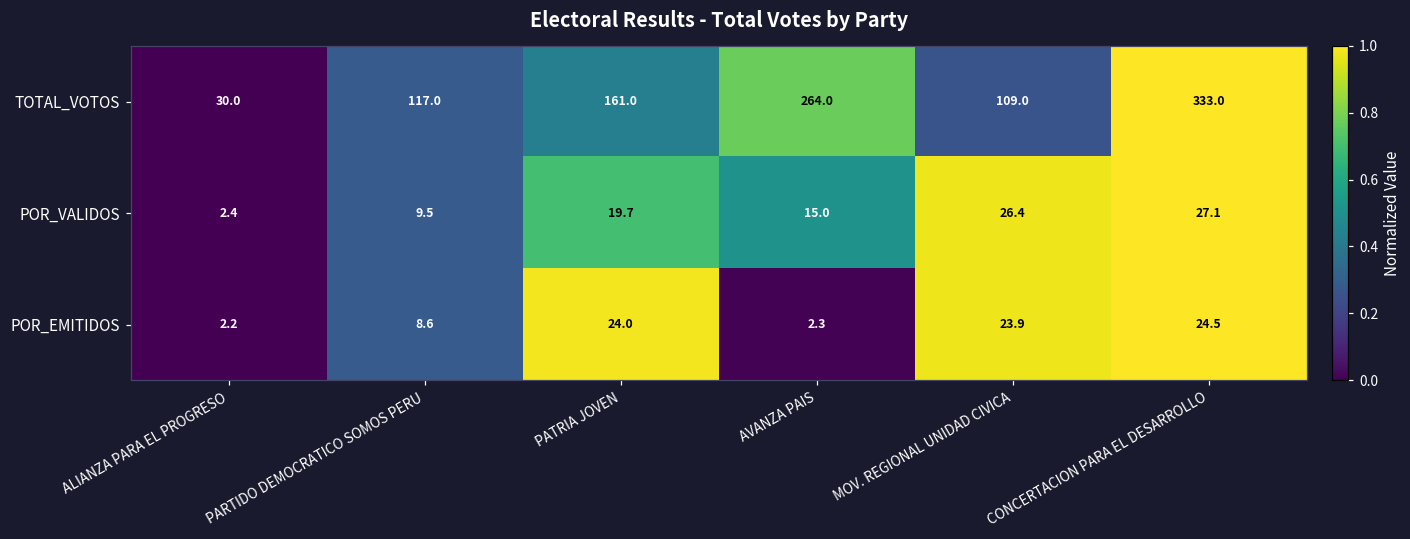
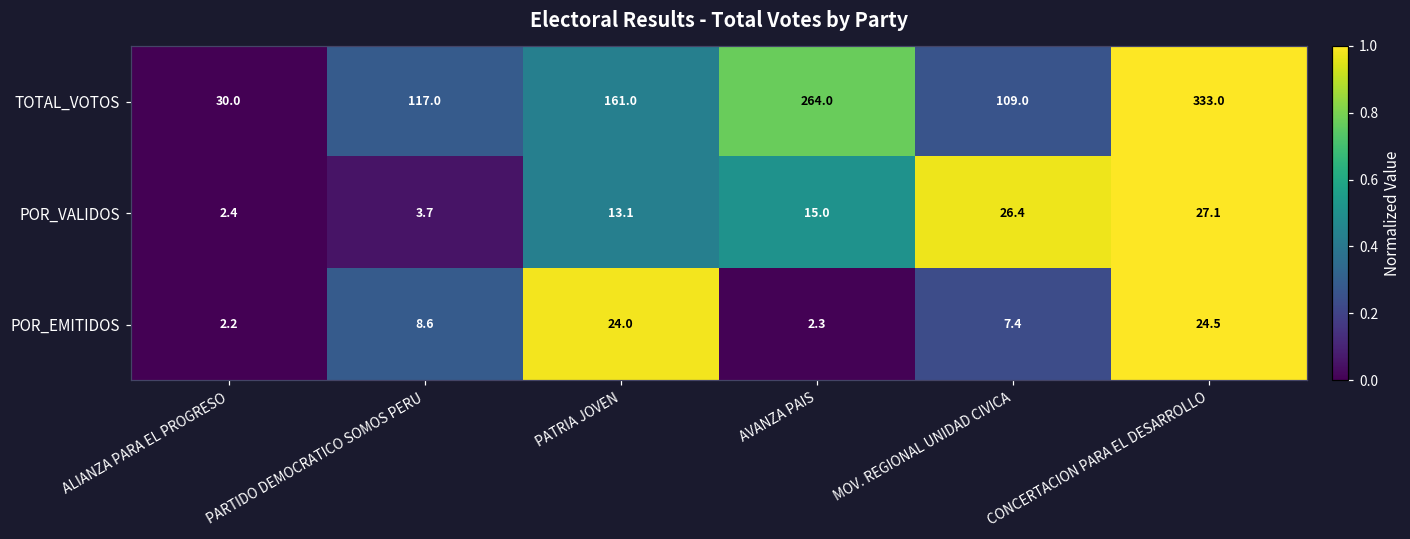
POR_VALIDOS, PARTIDO DEMOCRATICO SOMOS PERU: 9.5 -> 3.7
POR_VALIDOS, PATRIA JOVEN: 19.7 -> 13.1
POR_EMITIDOS, MOV. REGIONAL UNIDAD CIVICA: 23.9 -> 7.4
